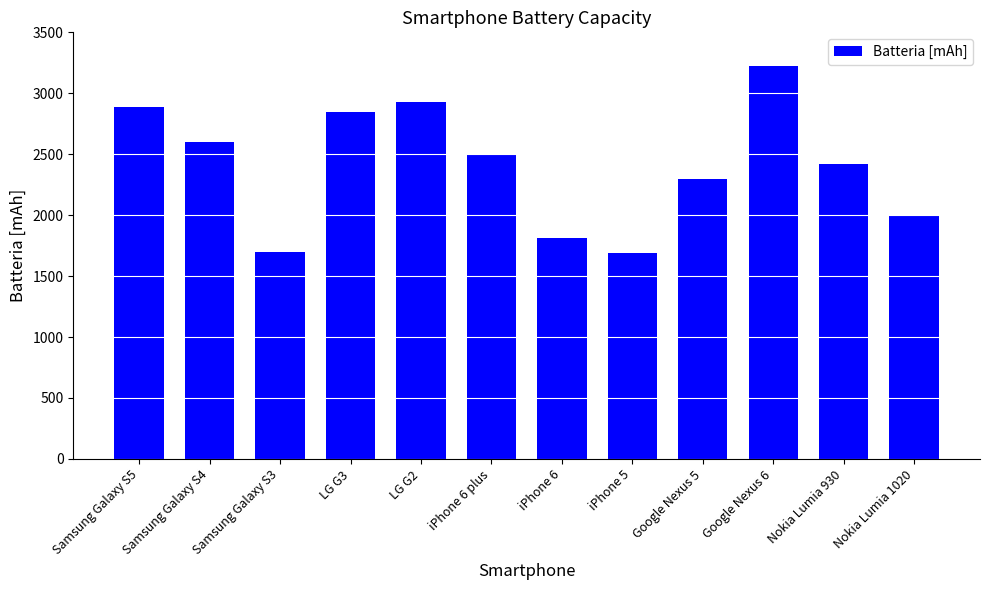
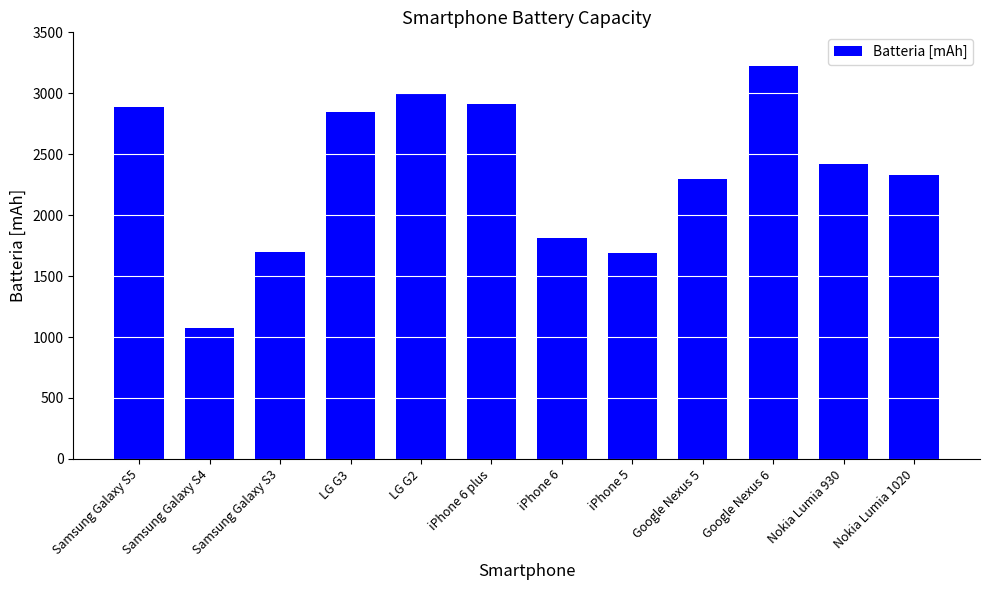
Samsung Galaxy S4: 2600 -> 1070
LG G2: 2930 -> 3000
iPhone 6 plus: 2500 -> 2920
Nokia Lumia 1020: 2000 -> 2330
